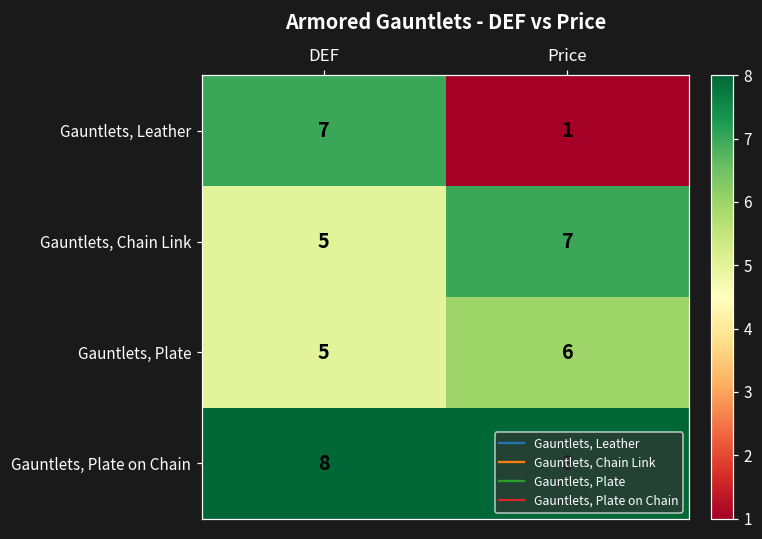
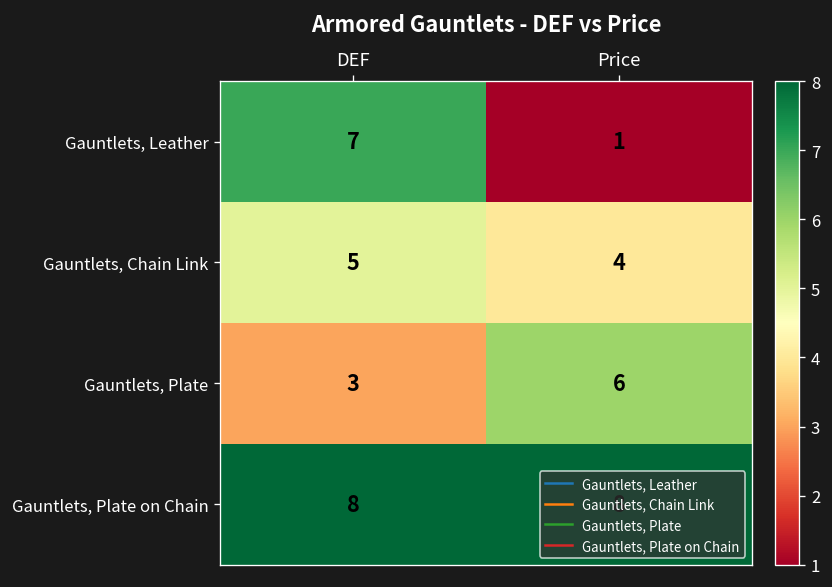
Gauntlets, Chain Link, Price: 7 -> 4
Gauntlets, Plate, DEF: 5 -> 3
